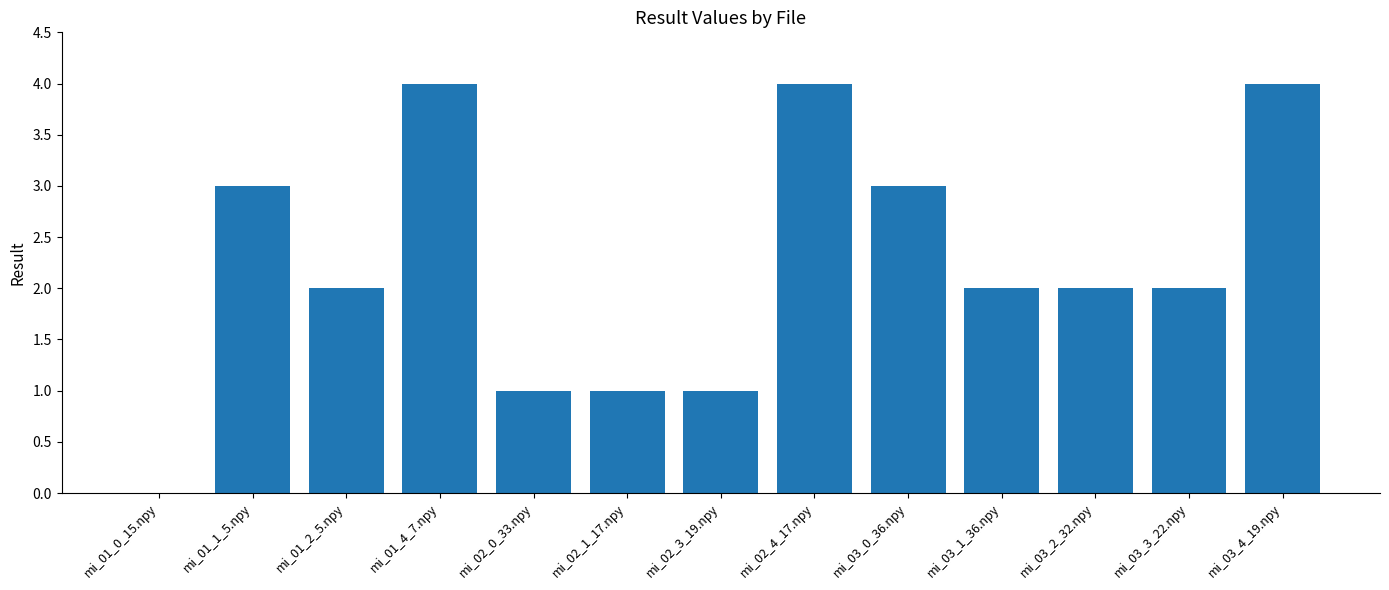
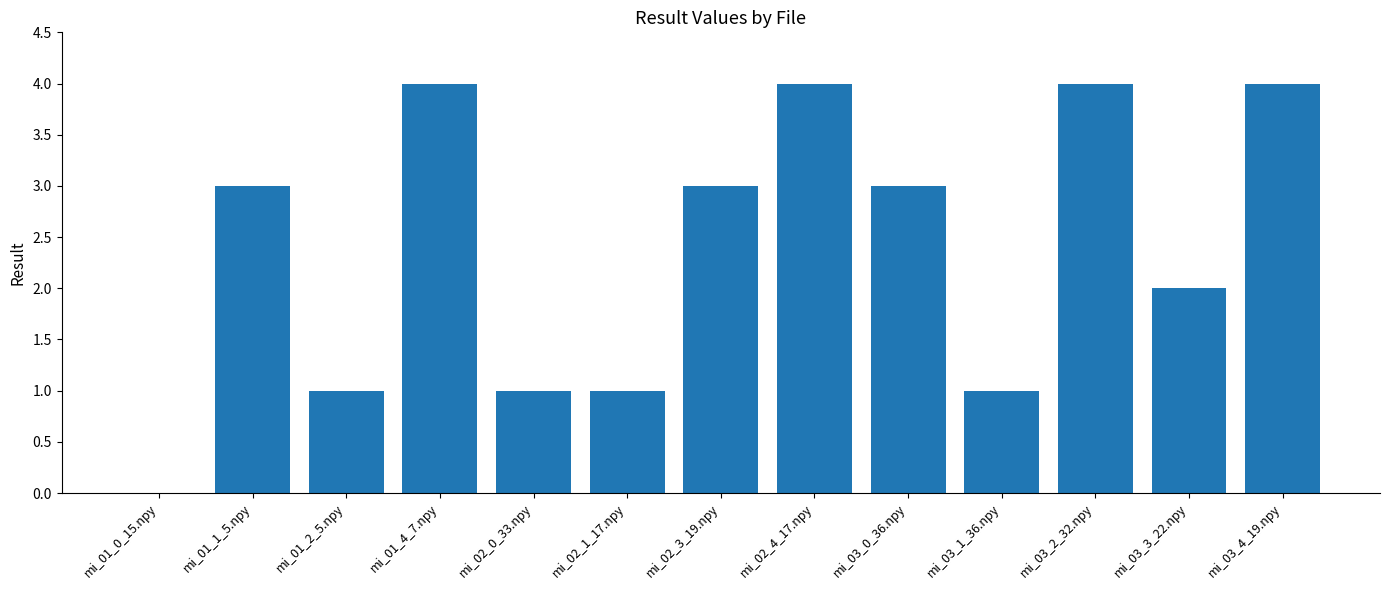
mi_01_2_5.npy: 2 -> 1
mi_02_3_19.npy: 1 -> 3
mi_03_1_36.npy: 2 -> 1
mi_03_2_32.npy: 2 -> 4
